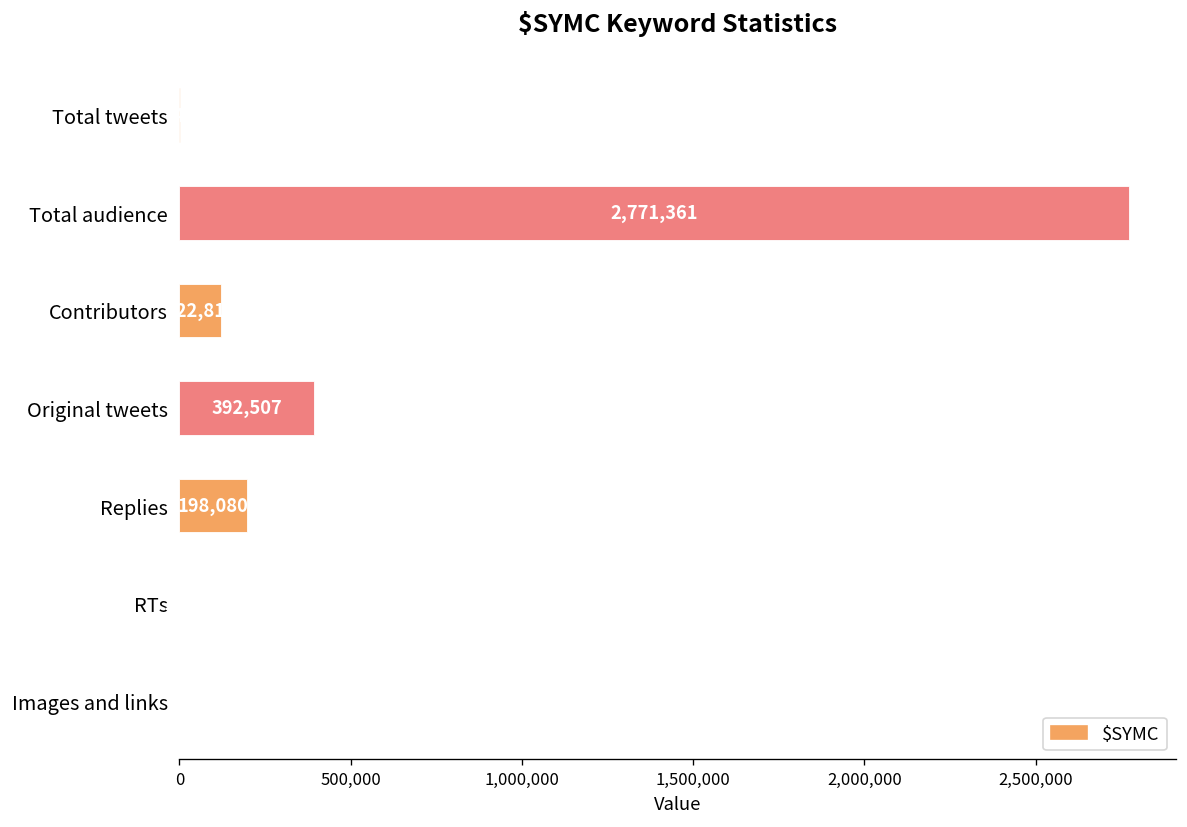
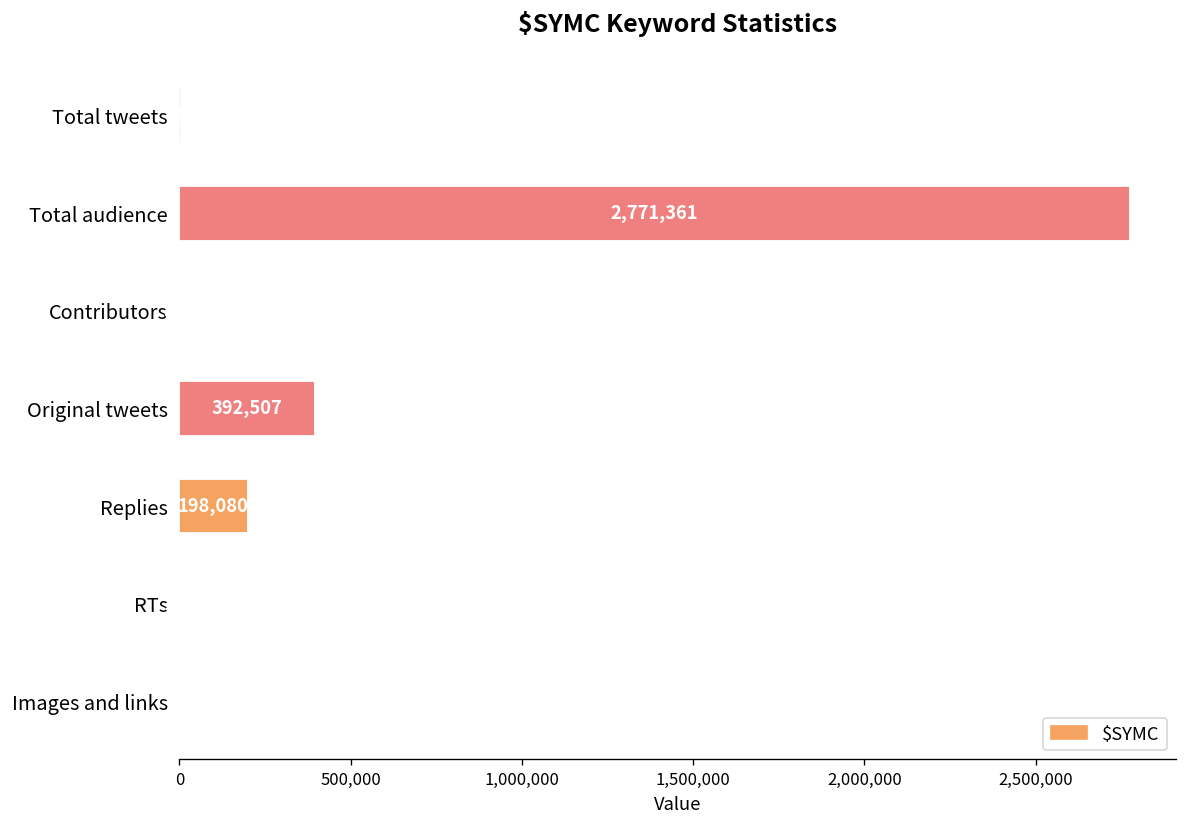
Contributors: 120,000 -> 0
